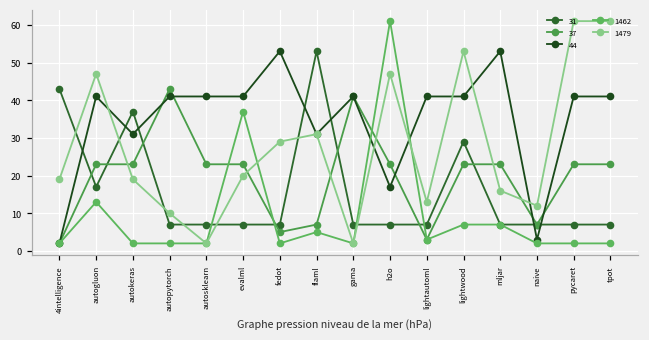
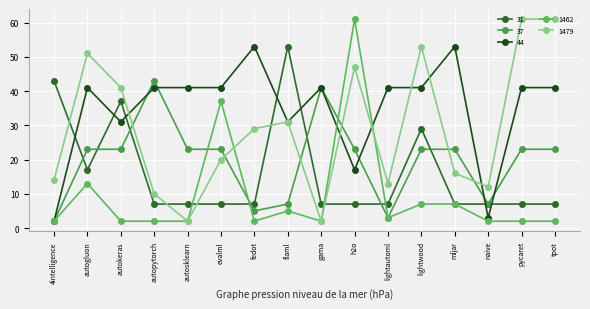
1479, 4intelligence: 19 -> 14
1479, autogluon: 47 -> 51
1479, autokeras: 19 -> 41
